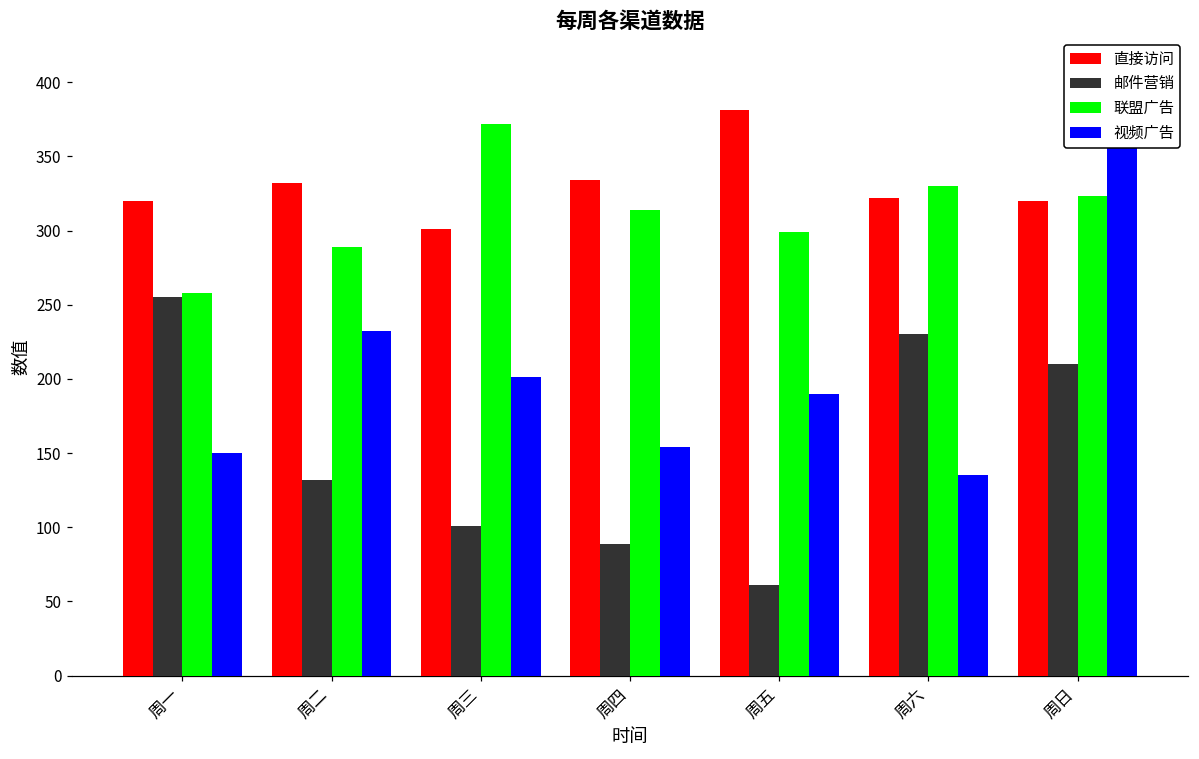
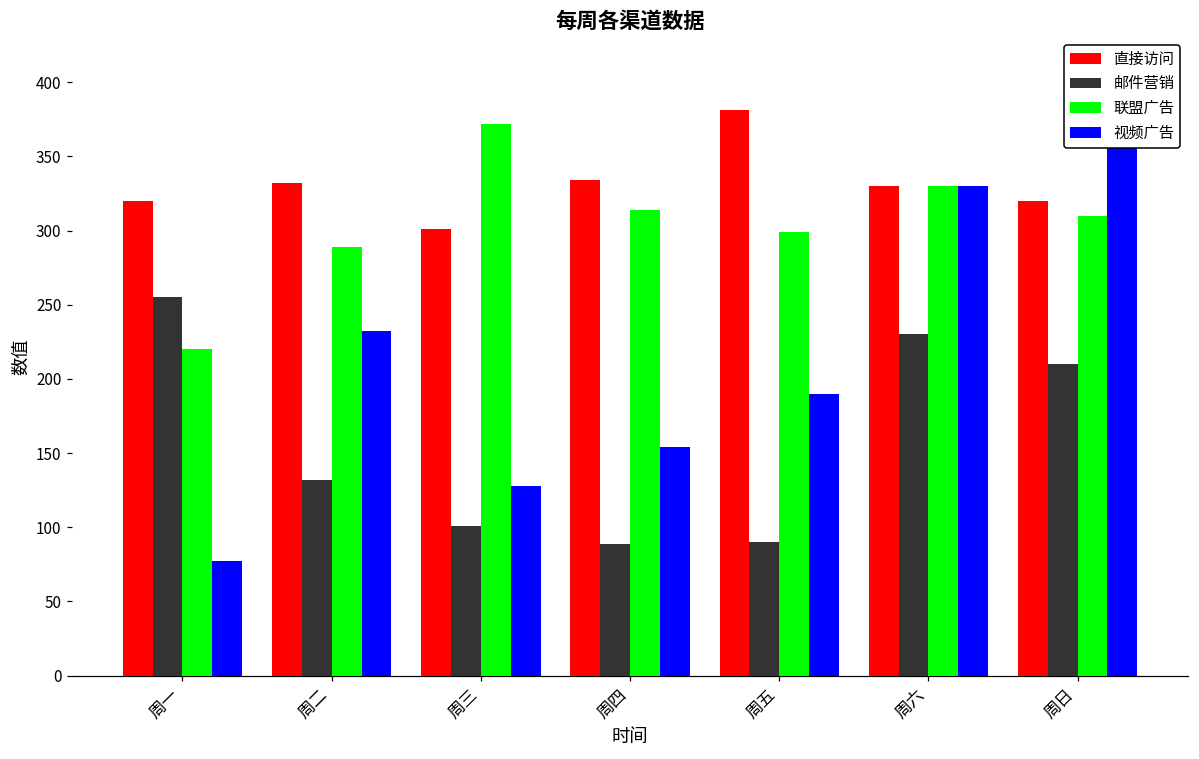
联盟广告, 周一: 258 -> 220
视频广告, 周一: 150 -> 77
视频广告, 周三: 201 -> 128
邮件营销, 周五: 61 -> 90
直接访问, 周六: 322 -> 330
视频广告, 周六: 135 -> 330
联盟广告, 周日: 323 -> 310
